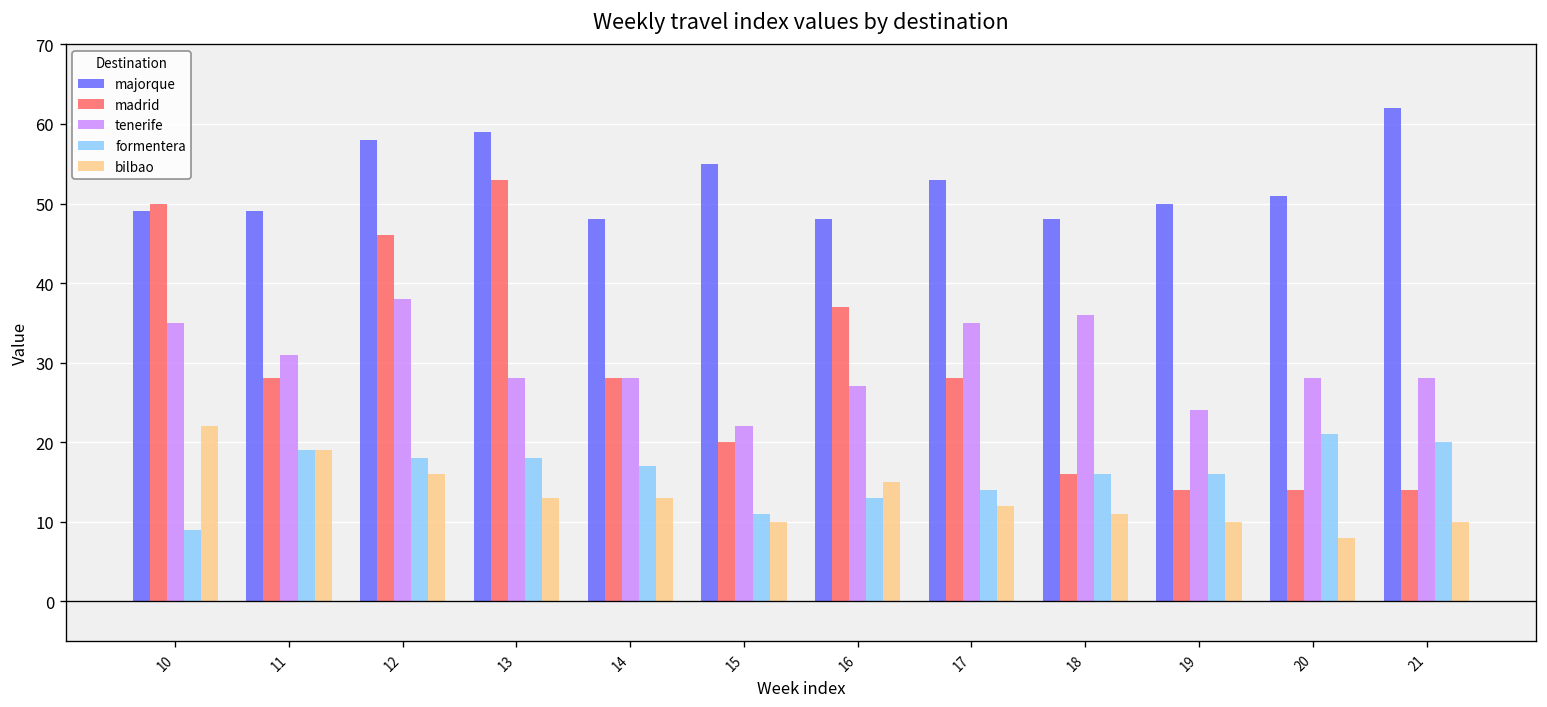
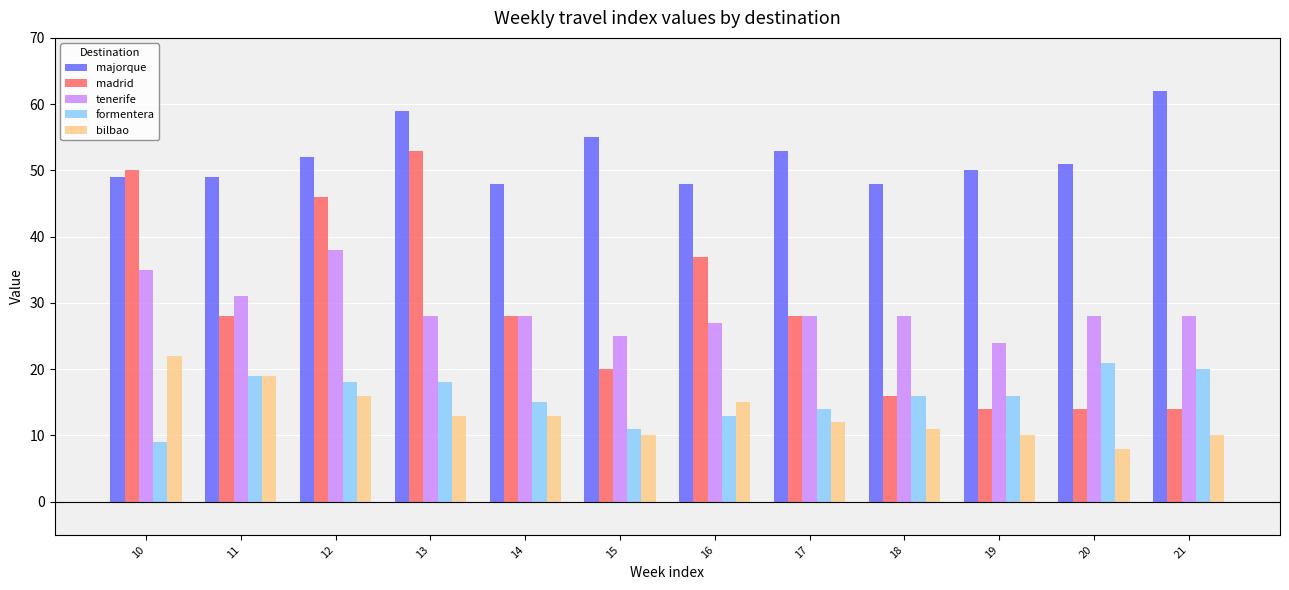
majorque, 12: 58 -> 52
formentera, 14: 17 -> 15
tenerife, 15: 22 -> 25
tenerife, 17: 35 -> 28
tenerife, 18: 36 -> 28
